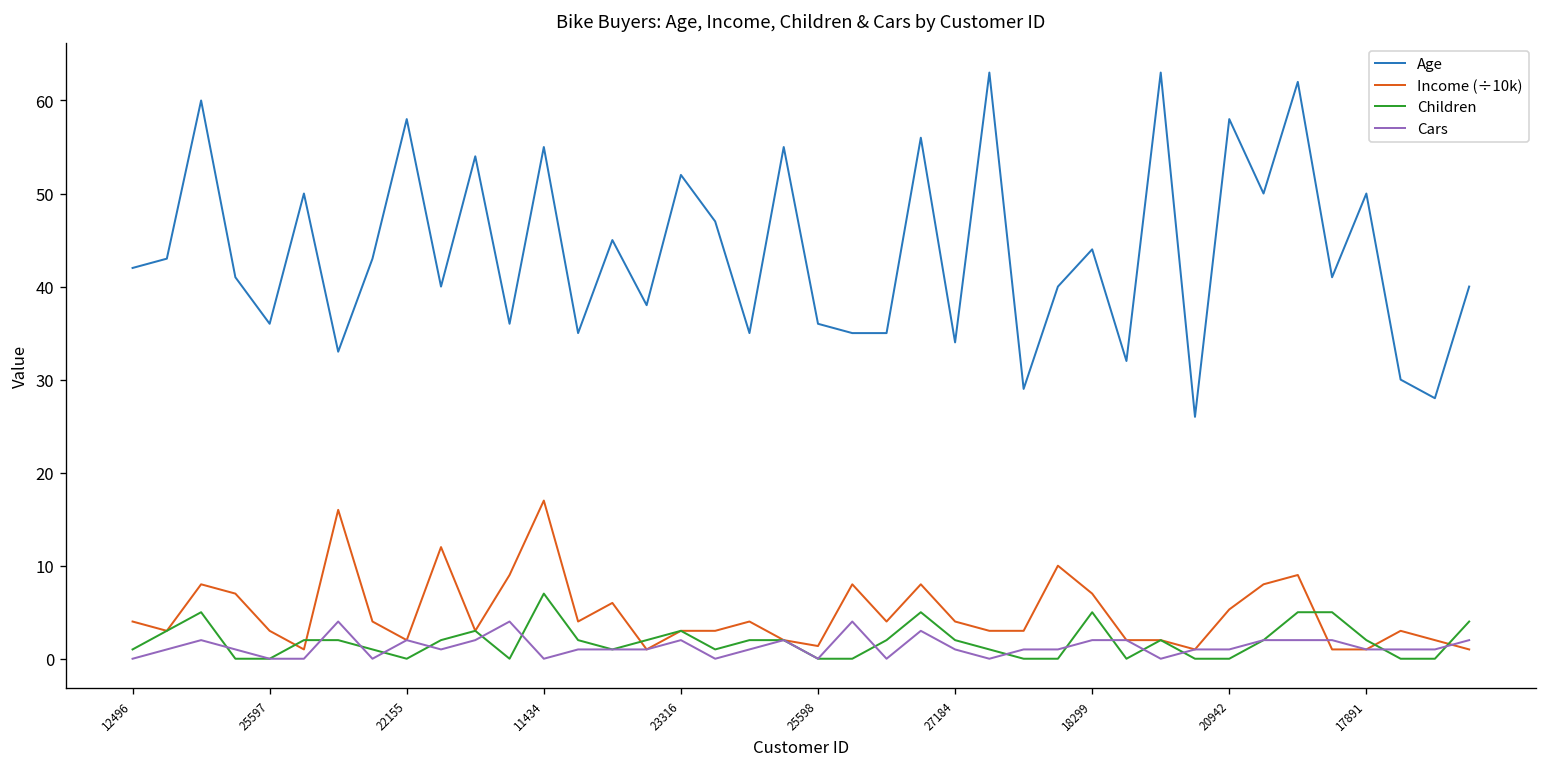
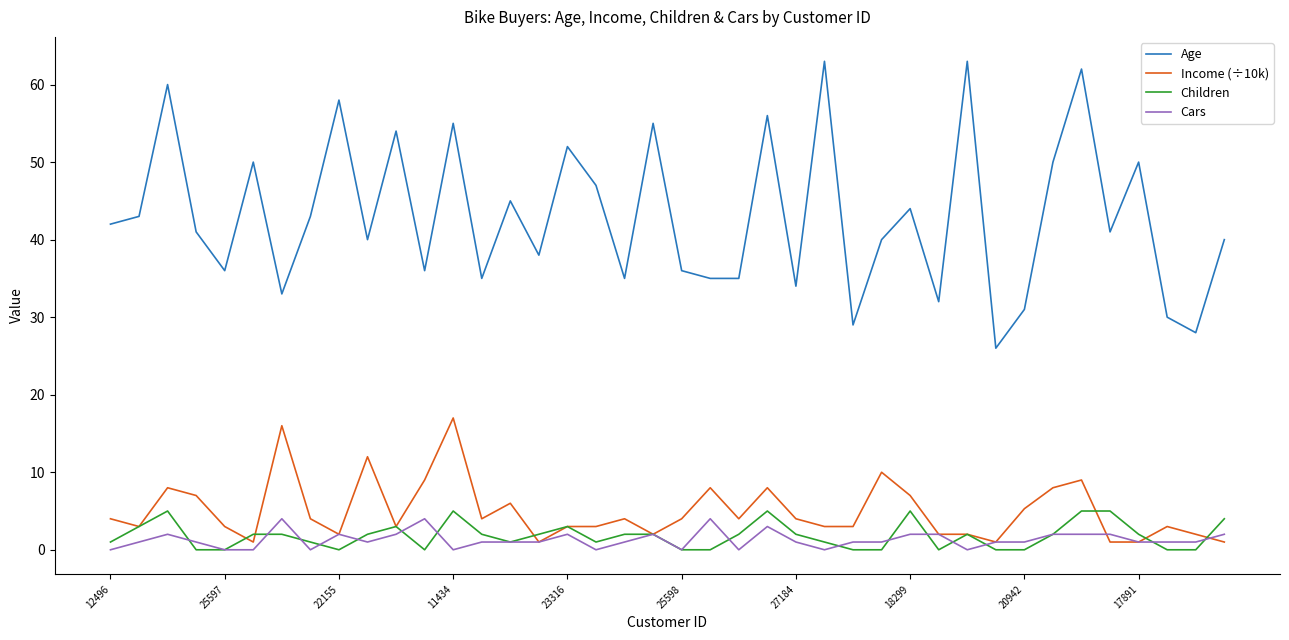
Children, 11434: 7 -> 5
Income (÷10k), 25598: 1 -> 4
Age, 20942: 58 -> 31
